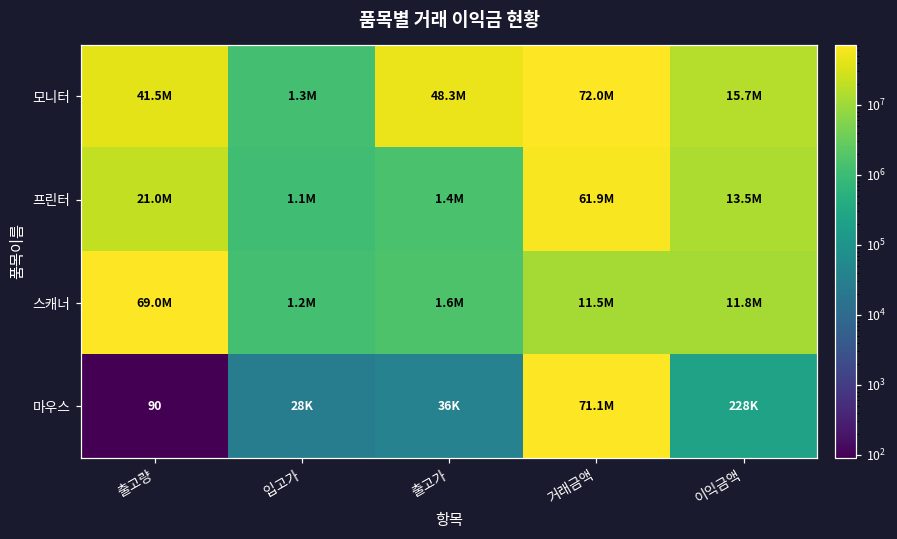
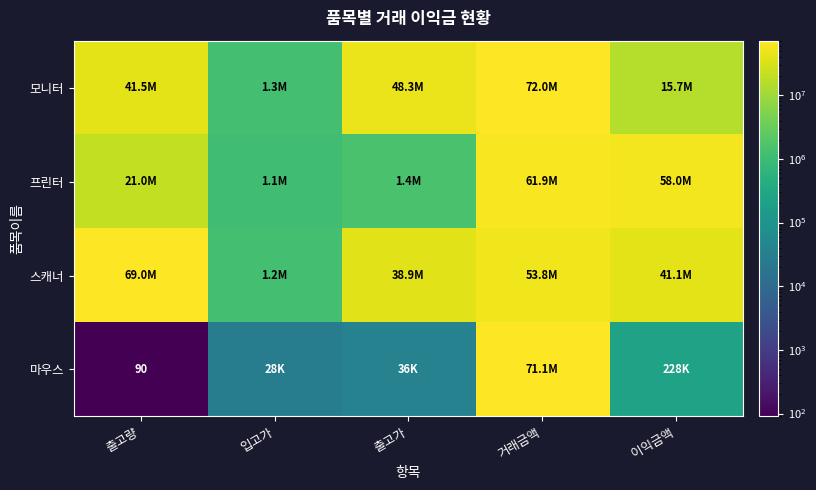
프린터, 이익금액: 13.5M -> 58.0M
스캐너, 출고가: 1.6M -> 38.9M
스캐너, 거래금액: 11.5M -> 53.8M
스캐너, 이익금액: 11.8M -> 41.1M
